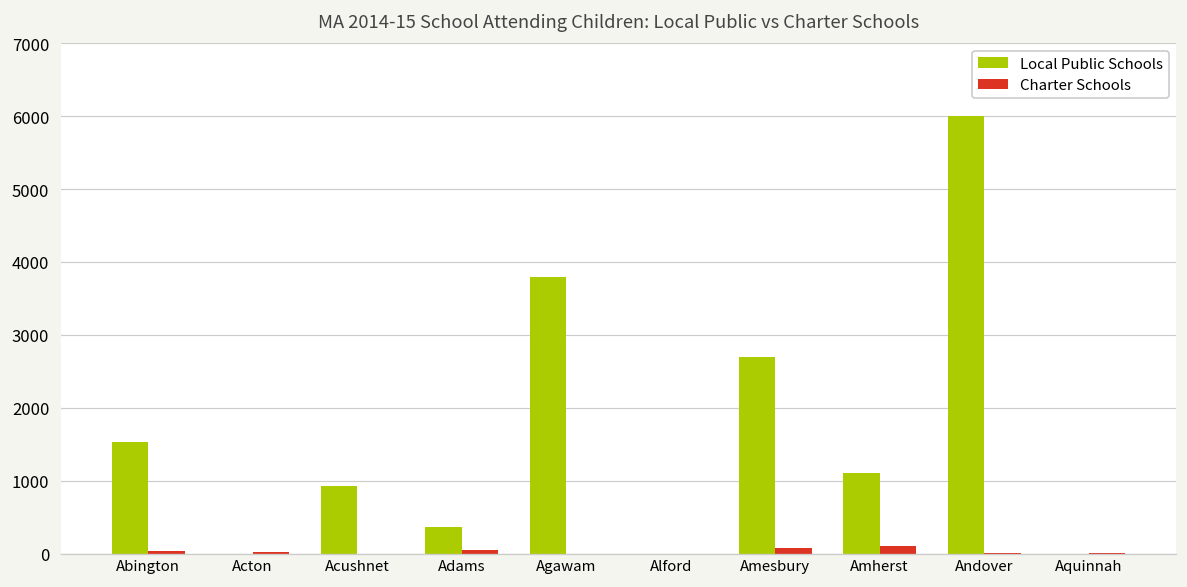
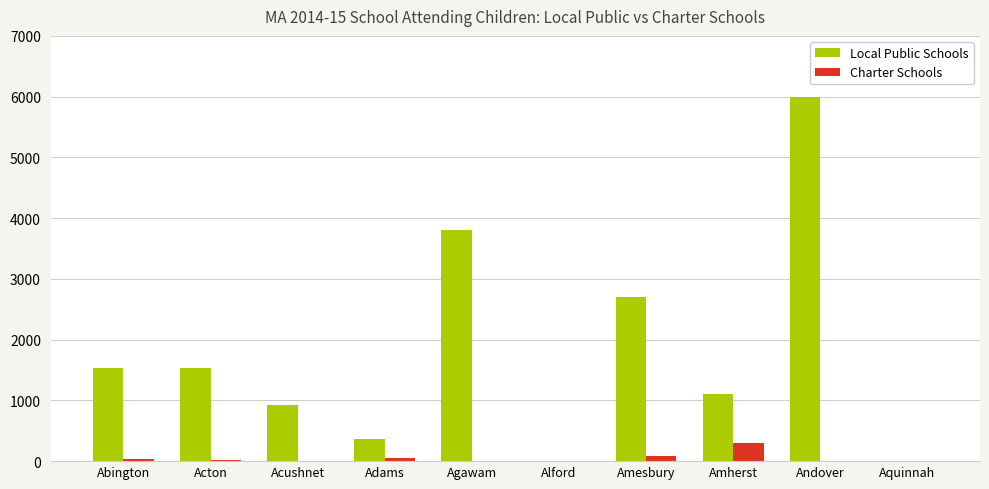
Local Public Schools, Acton: 0 -> 1500
Charter Schools, Amherst: 100 -> 300
